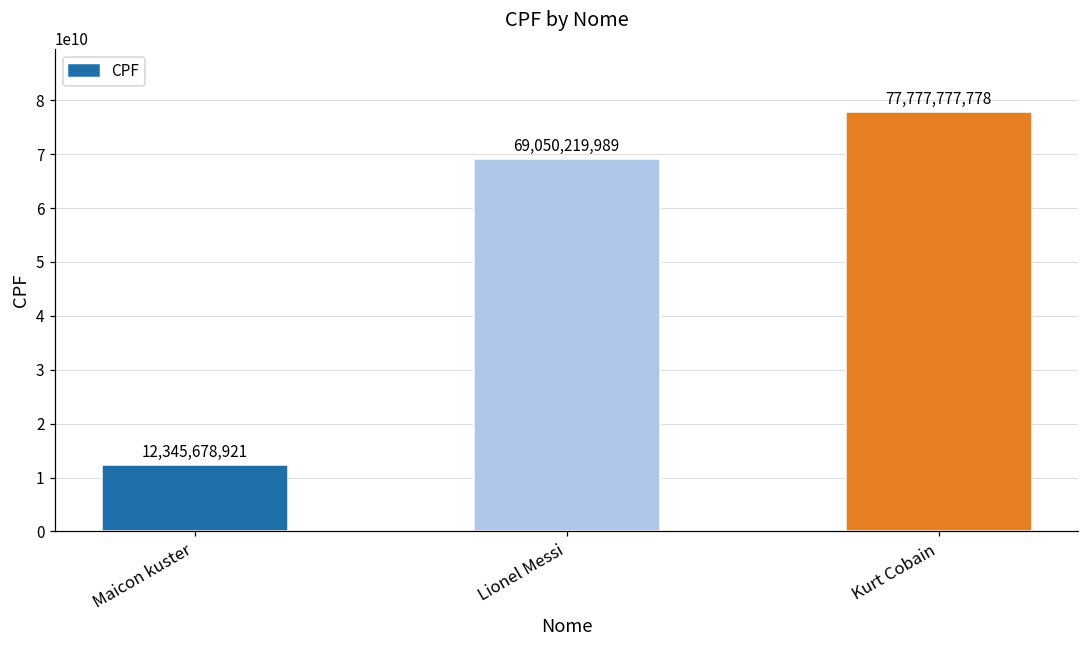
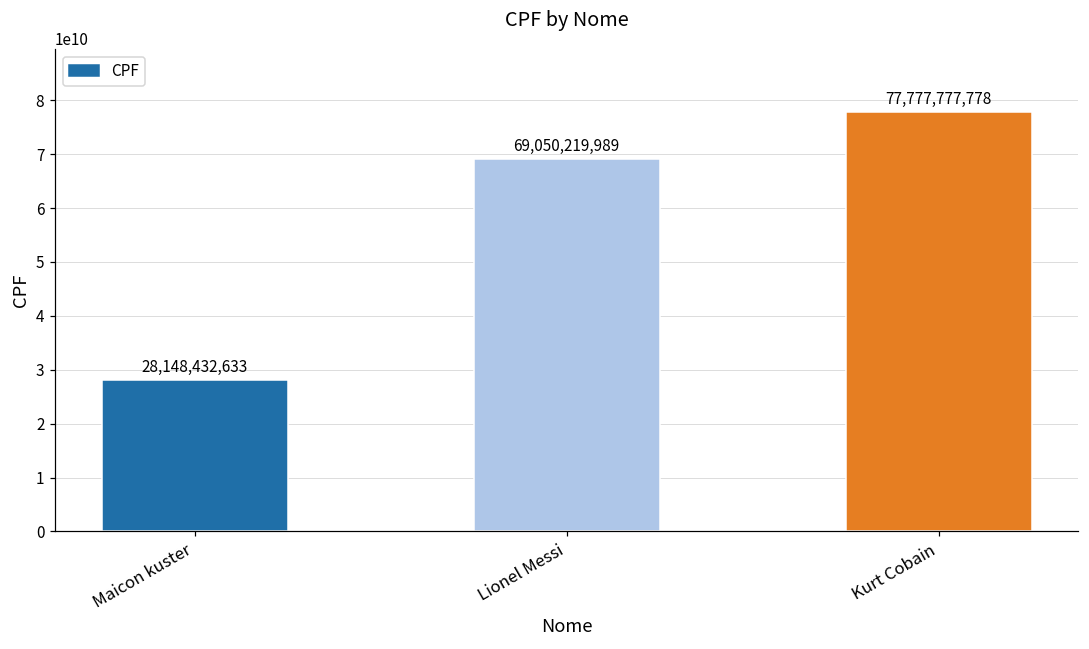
Maicon kuster: 12,345,678,921 -> 28,148,432,633
